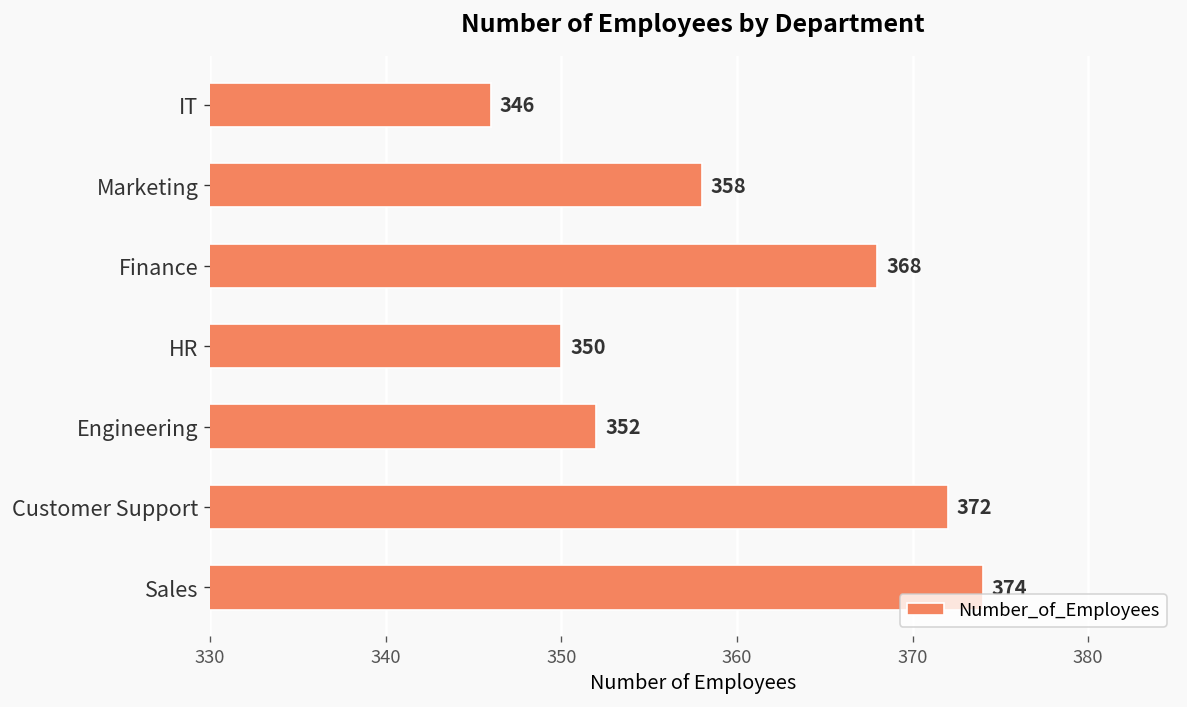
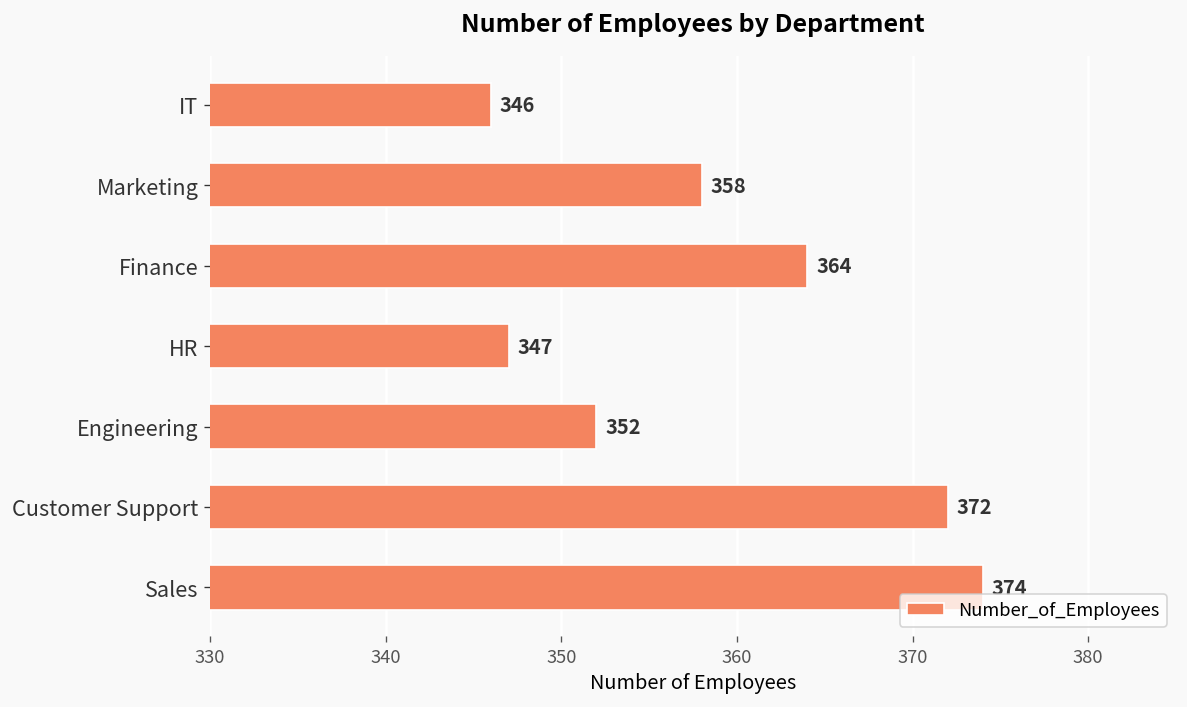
Finance: 368 -> 364
HR: 350 -> 347
